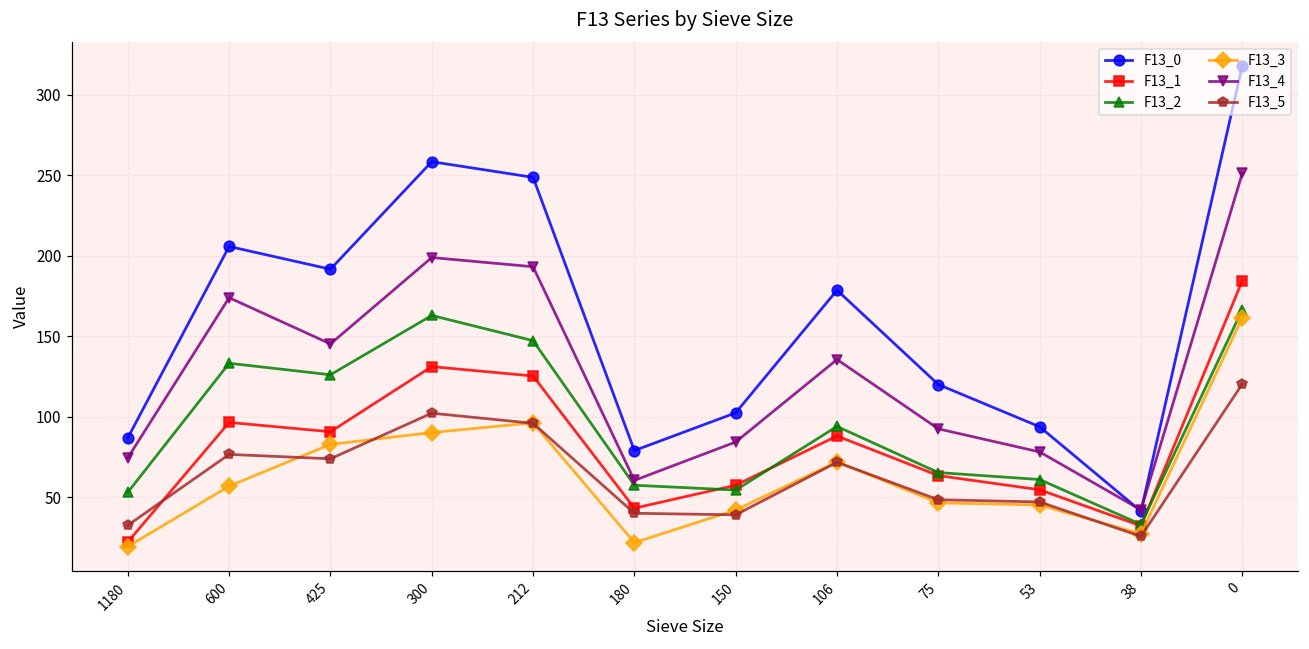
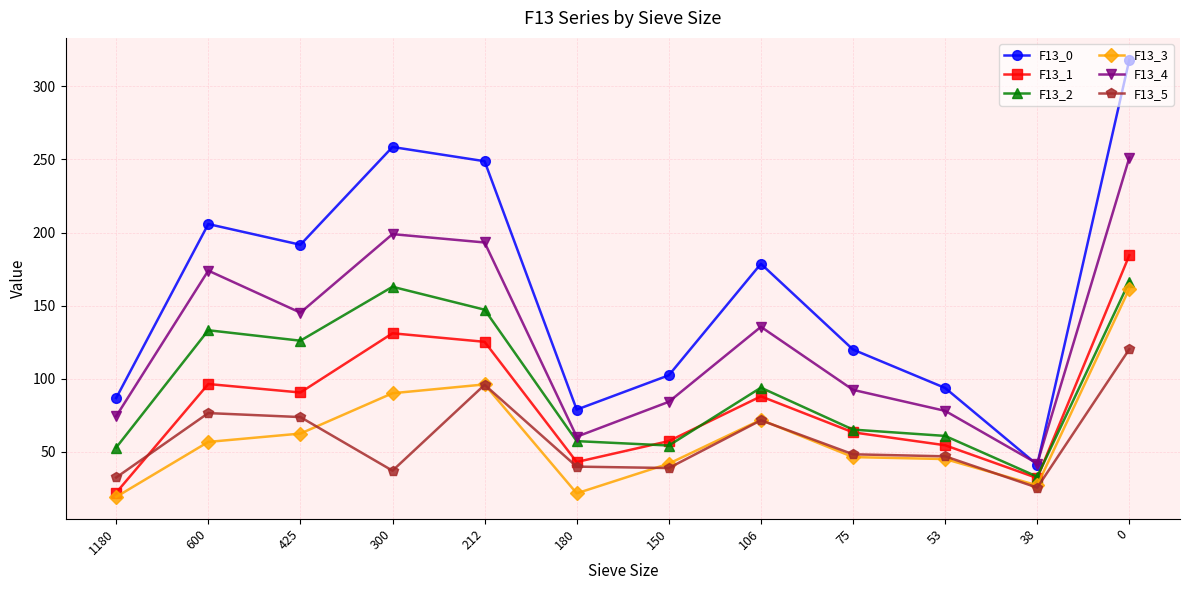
F13_3, 425: 83 -> 63
F13_5, 300: 102 -> 37
